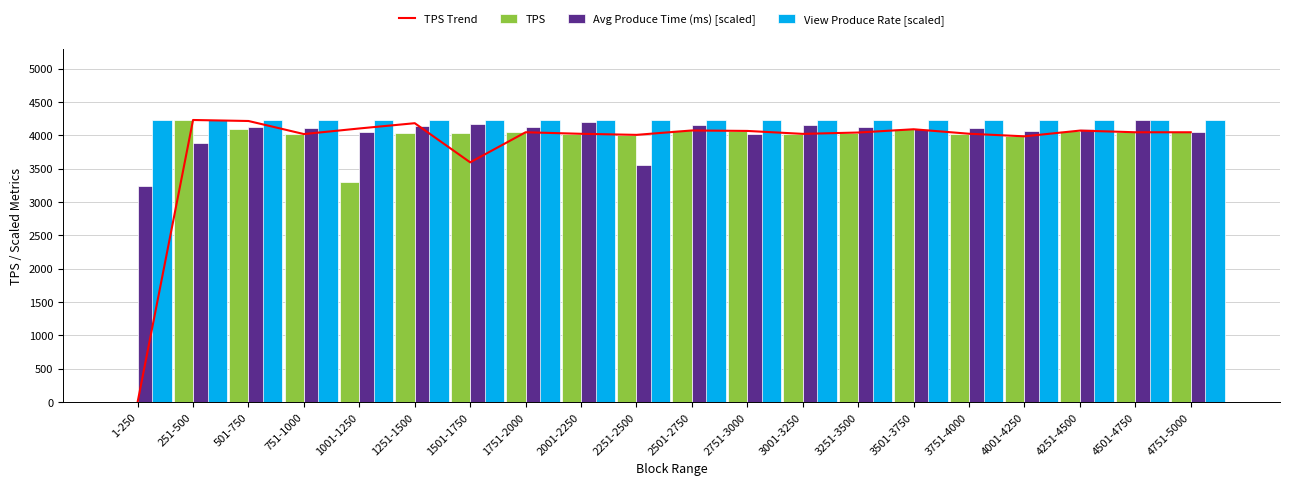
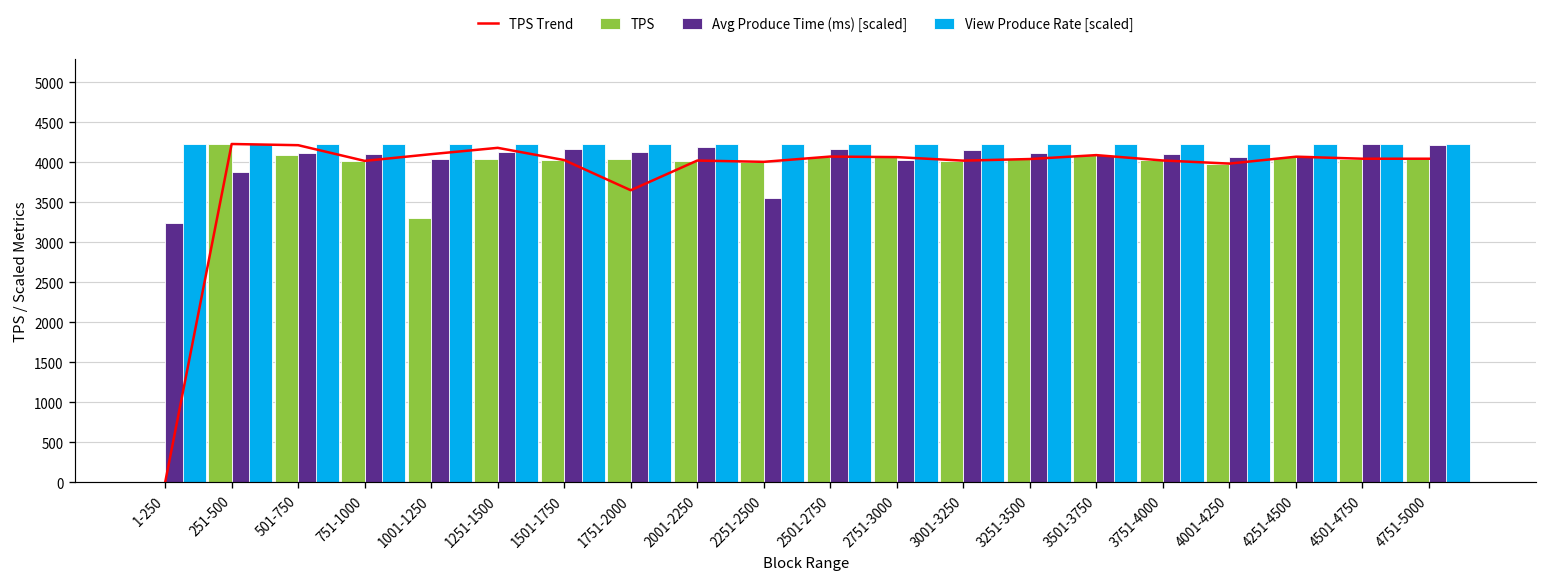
TPS Trend, 1501-1750: 3600 -> 4000
TPS Trend, 1751-2000: 4000 -> 3700
Avg Produce Time (ms) [scaled], 4751-5000: 4000 -> 4200
